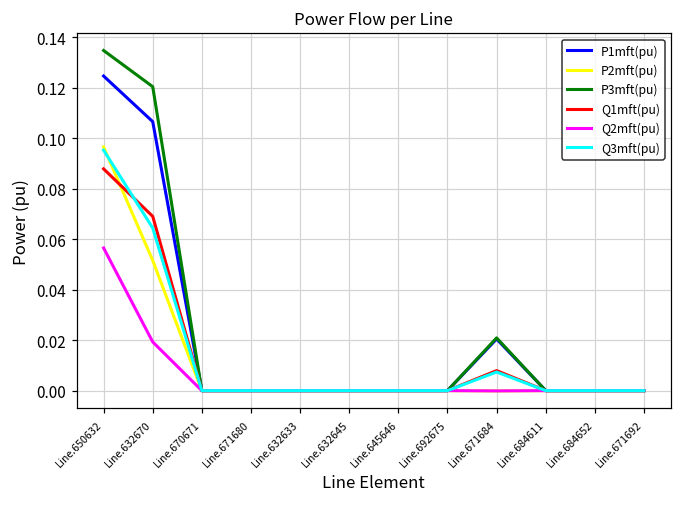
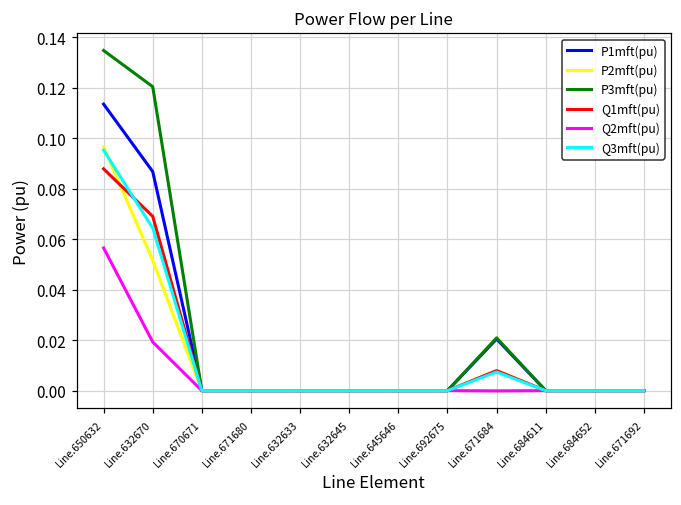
P1mft(pu), Line.650632: 0.125 -> 0.114
P1mft(pu), Line.632670: 0.107 -> 0.087
